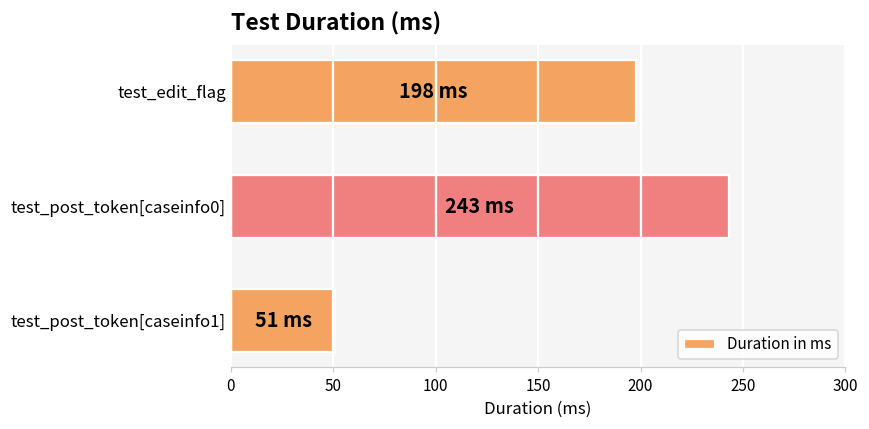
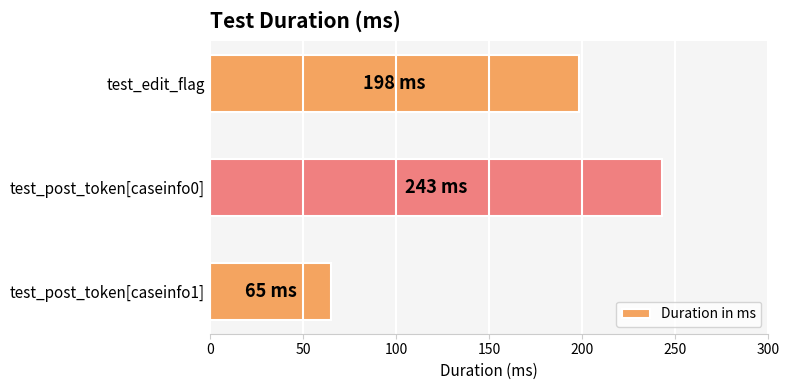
test_post_token[caseinfo1]: 51 -> 65
